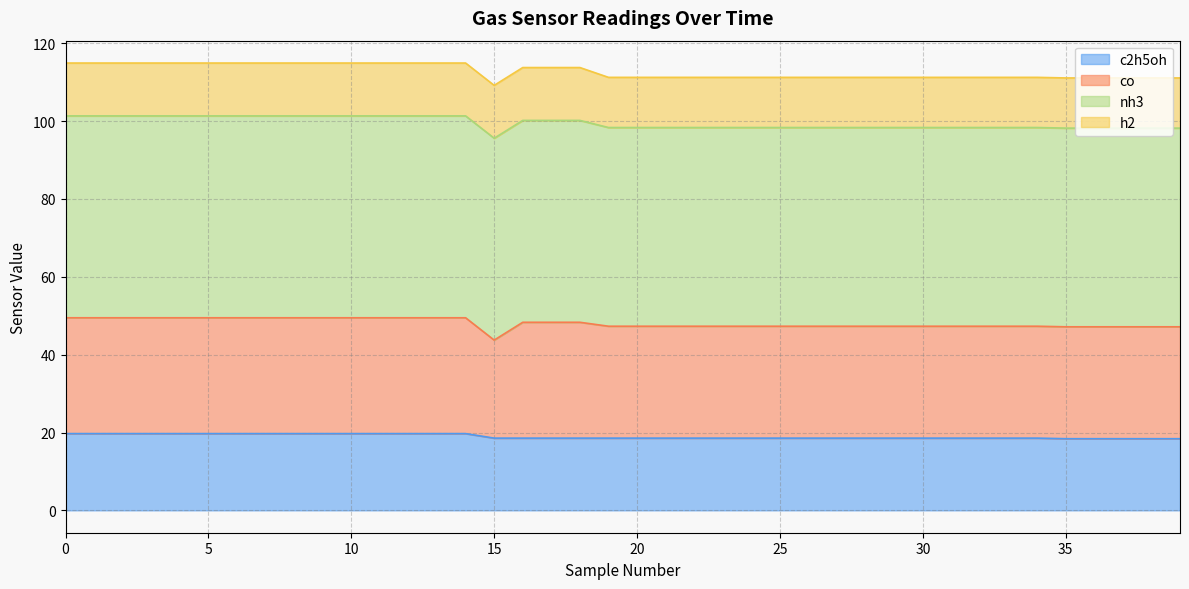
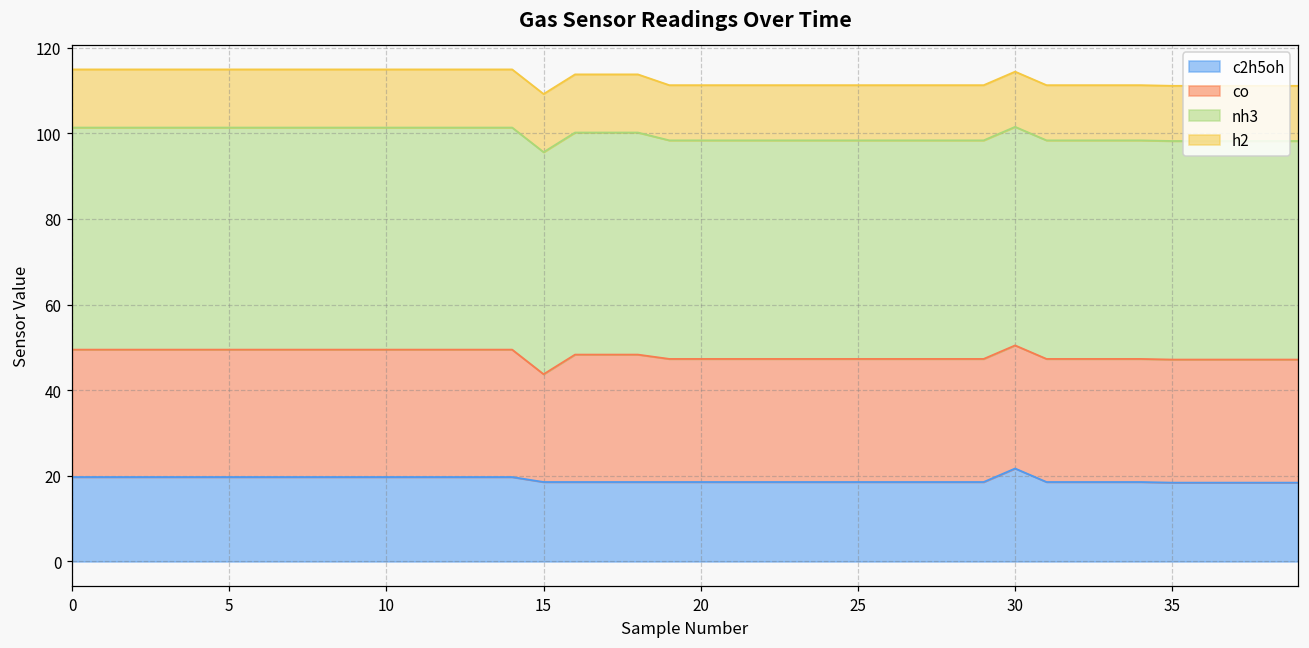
c2h5oh, 30: 19 -> 22
